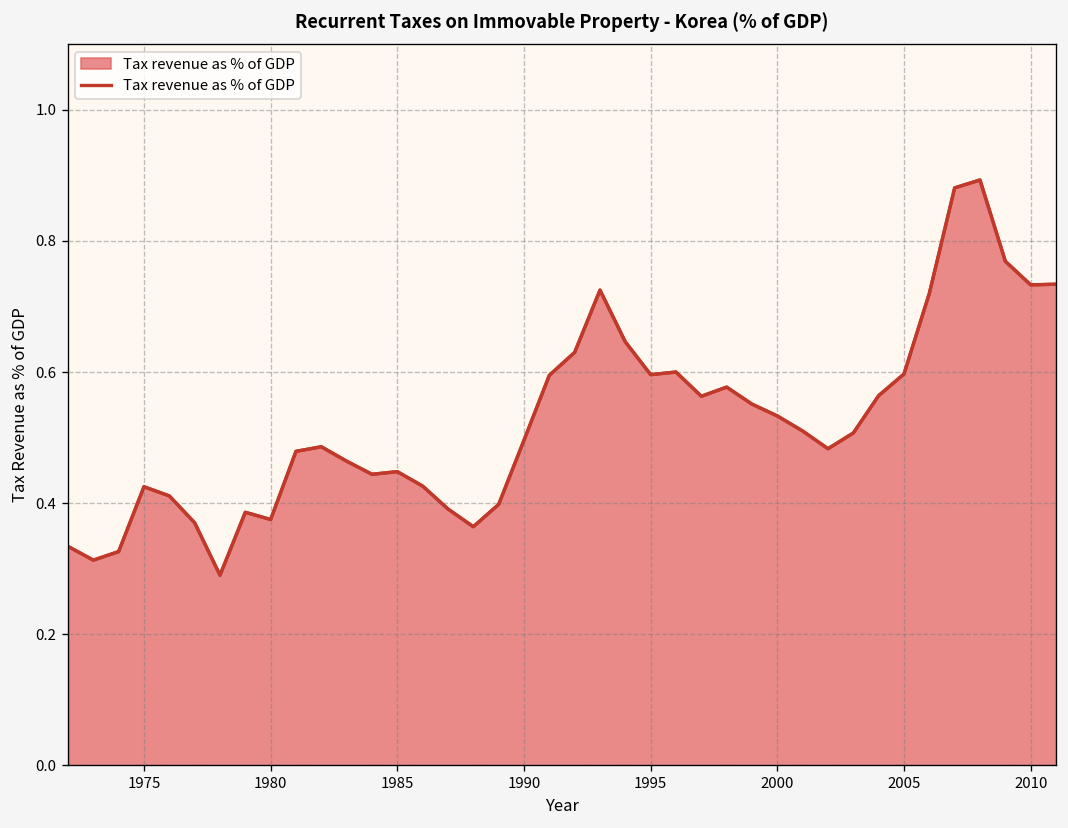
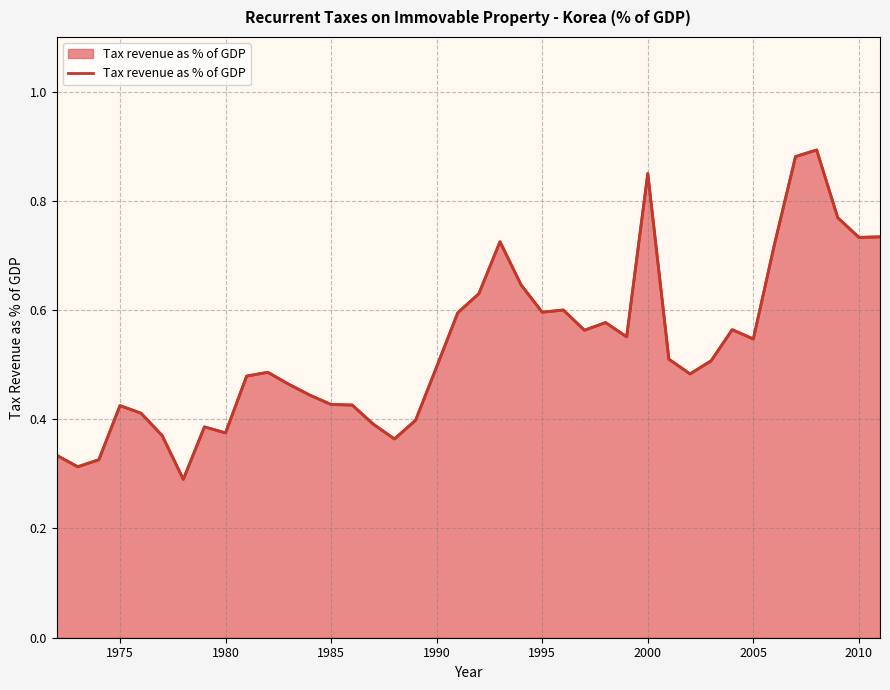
1985: 0.45 -> 0.43
2000: 0.53 -> 0.85
2005: 0.60 -> 0.55
